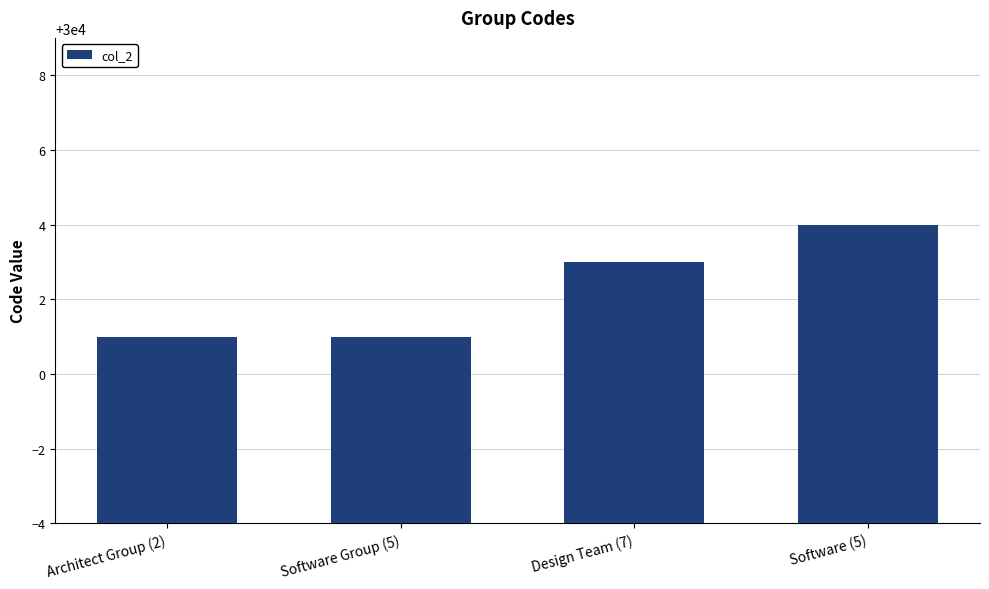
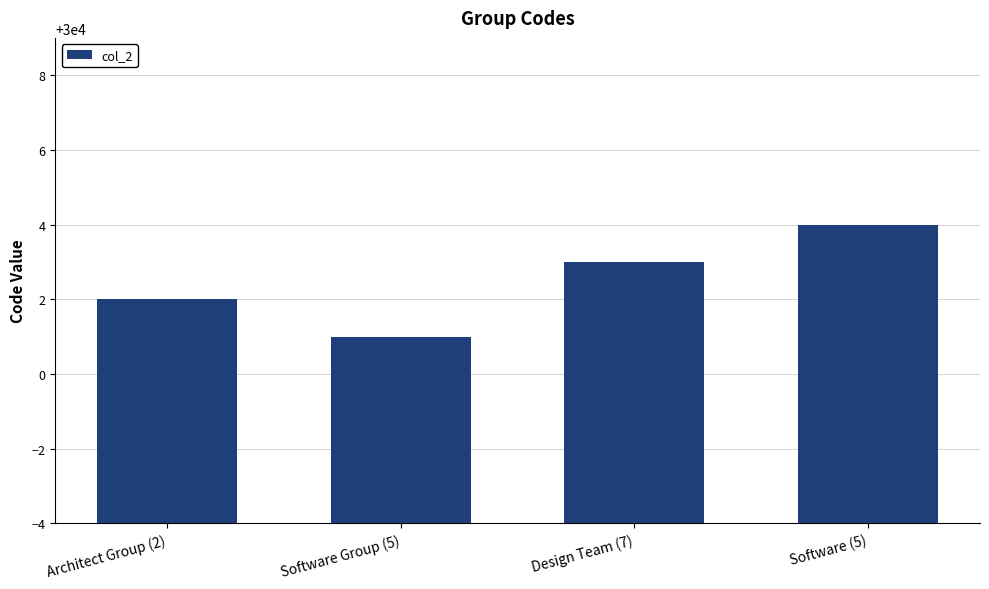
Architect Group (2): 30001 -> 30002
